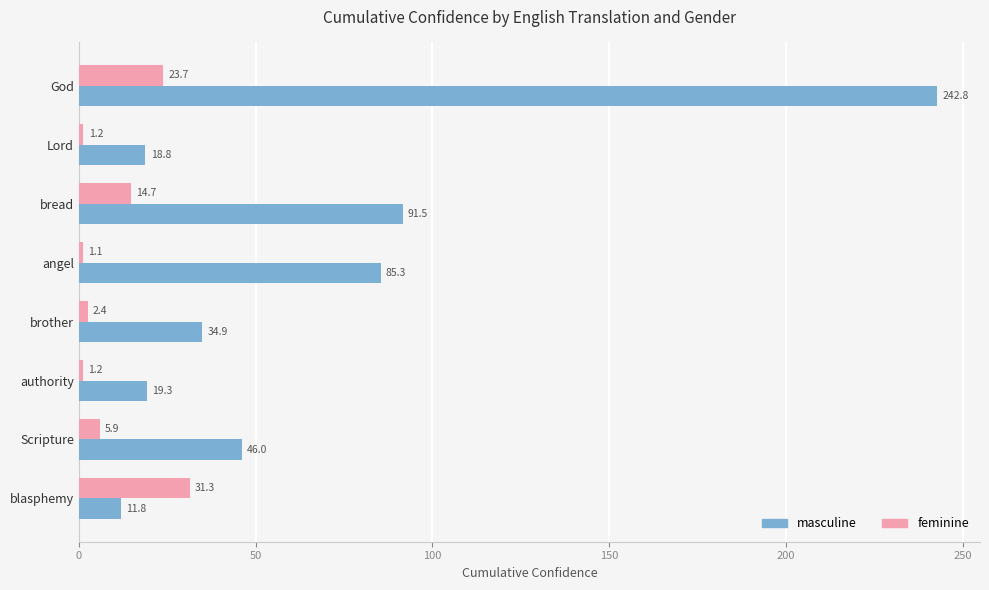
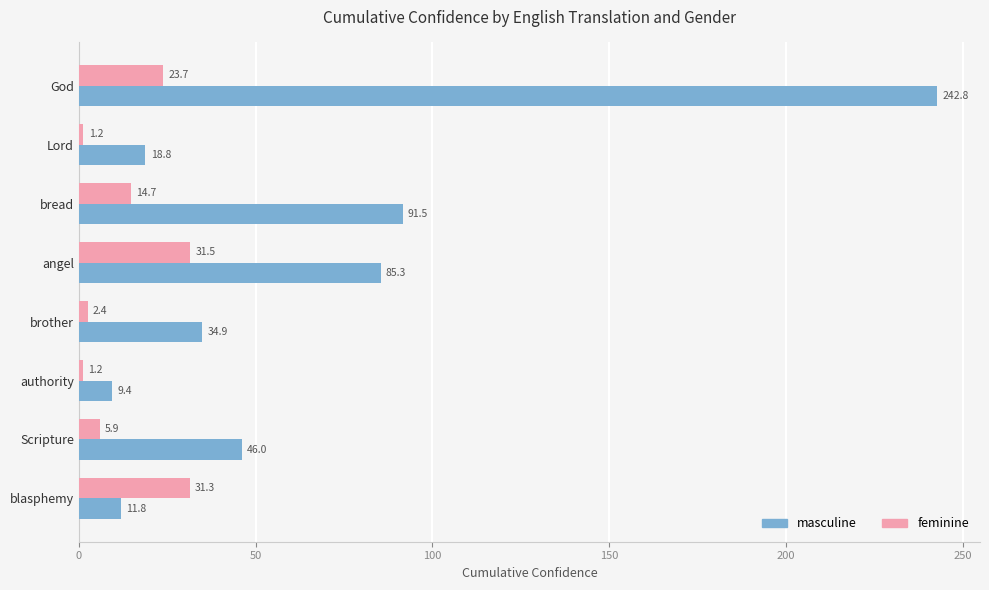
feminine, angel: 1.1 -> 31.5
masculine, authority: 19.3 -> 9.4
